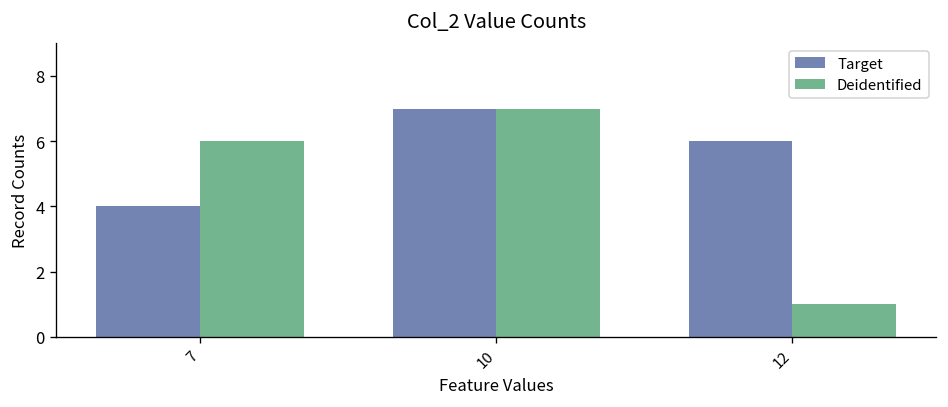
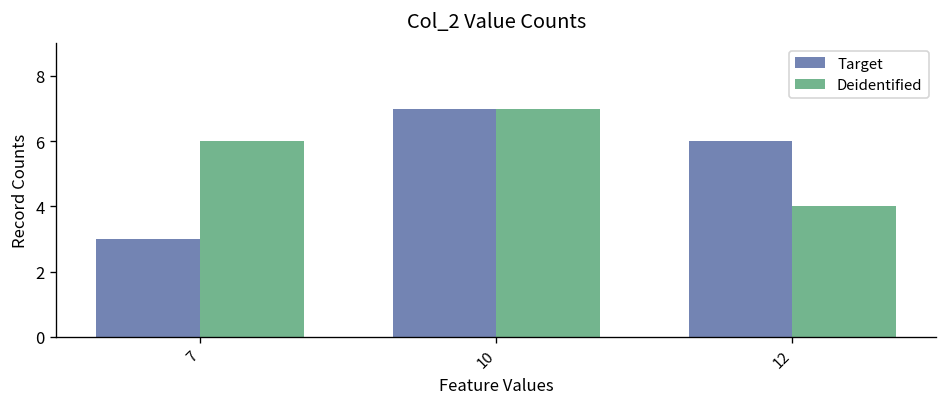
Target, 7: 4 -> 3
Deidentified, 12: 1 -> 4
